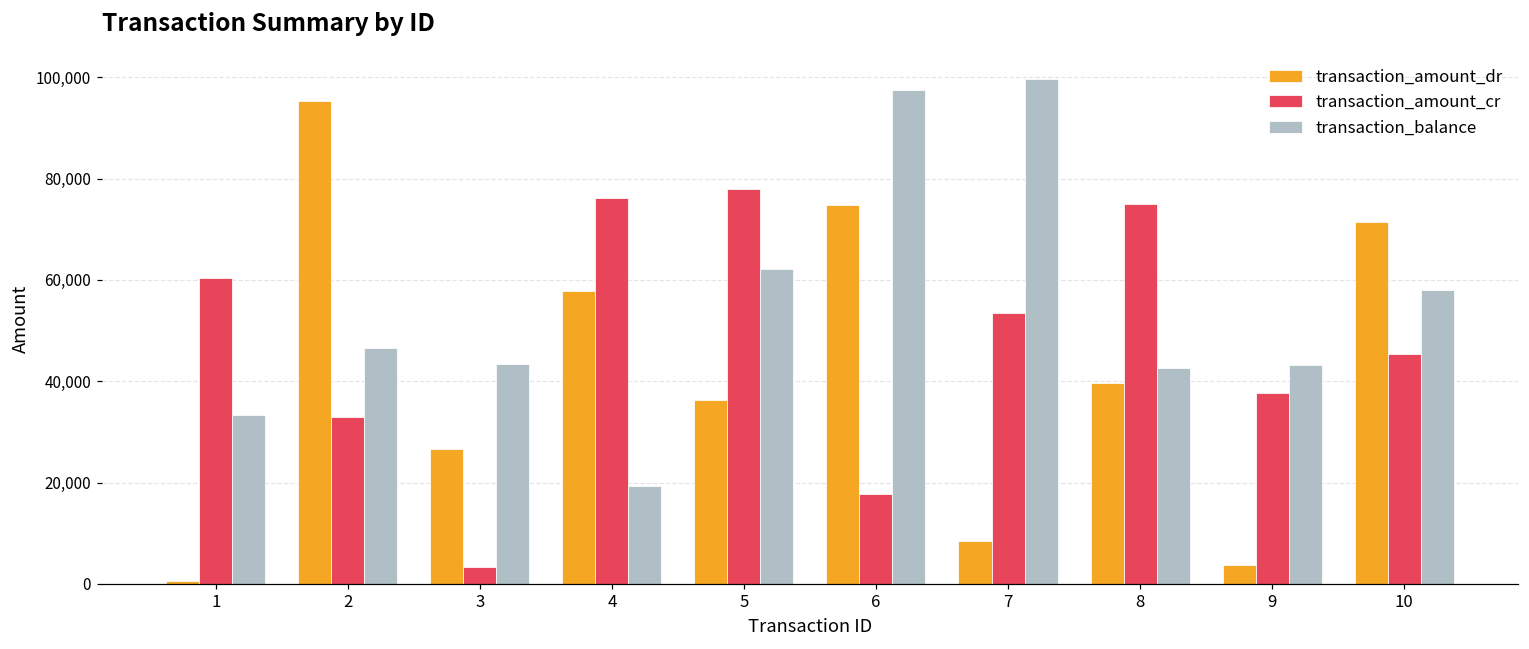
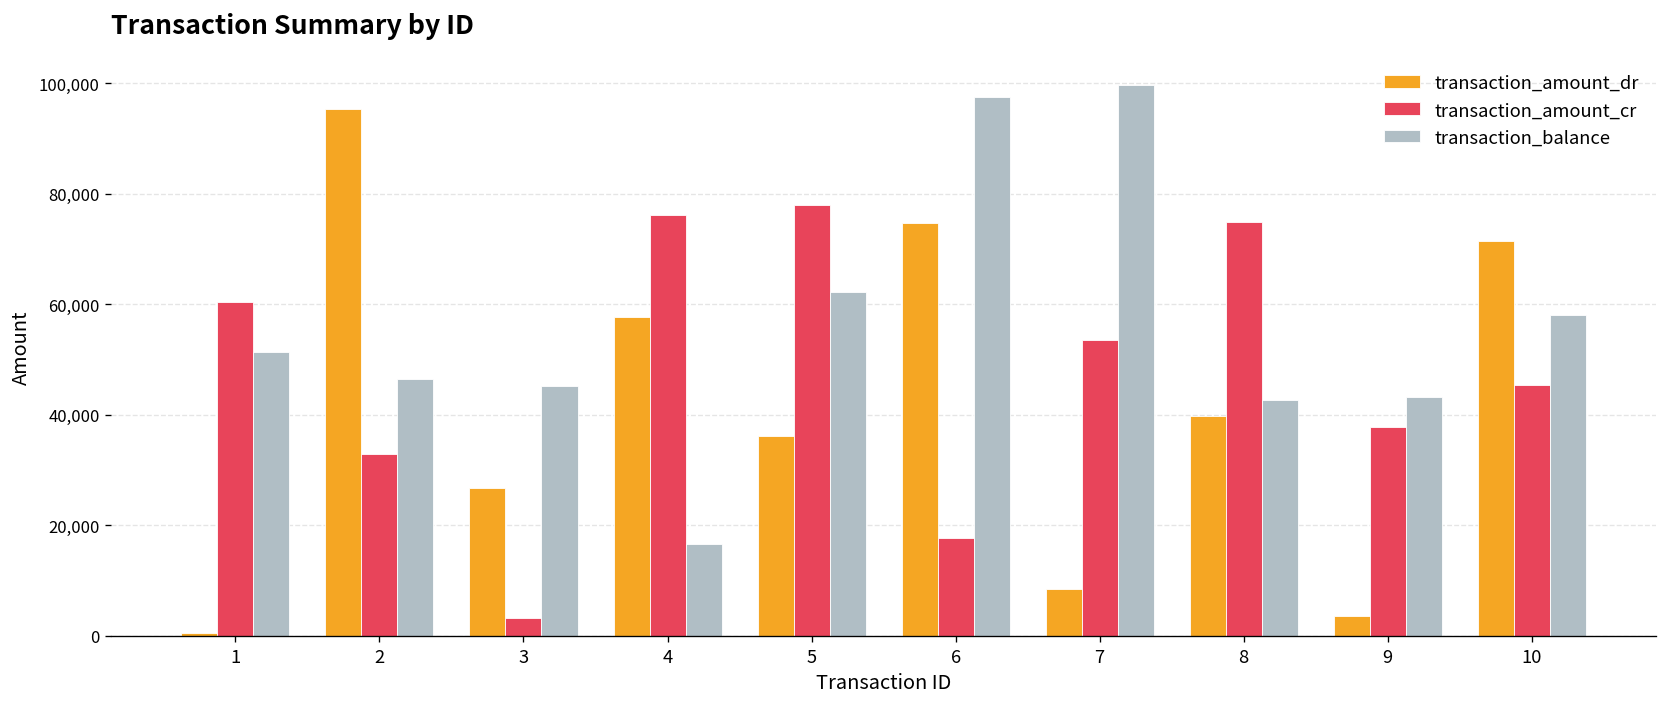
transaction_balance, 1: 33,000 -> 51,000
transaction_balance, 3: 43,000 -> 45,000
transaction_balance, 4: 19,000 -> 17,000
